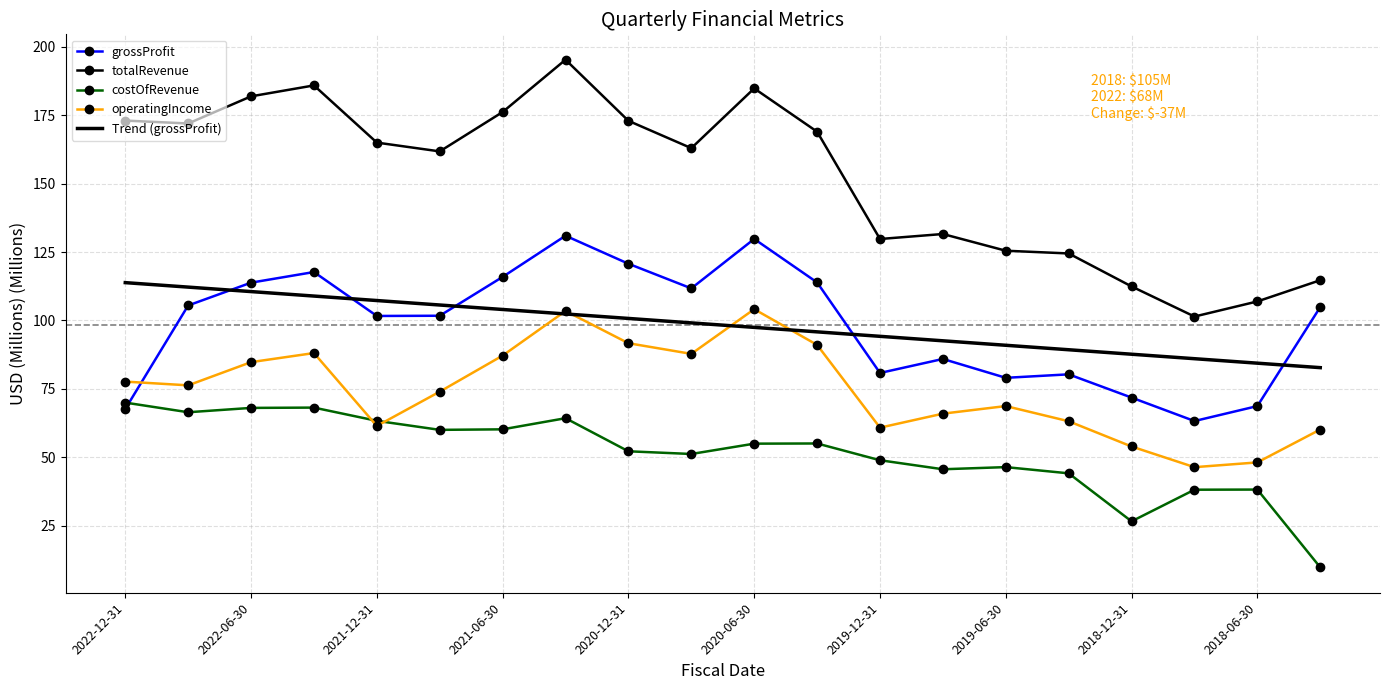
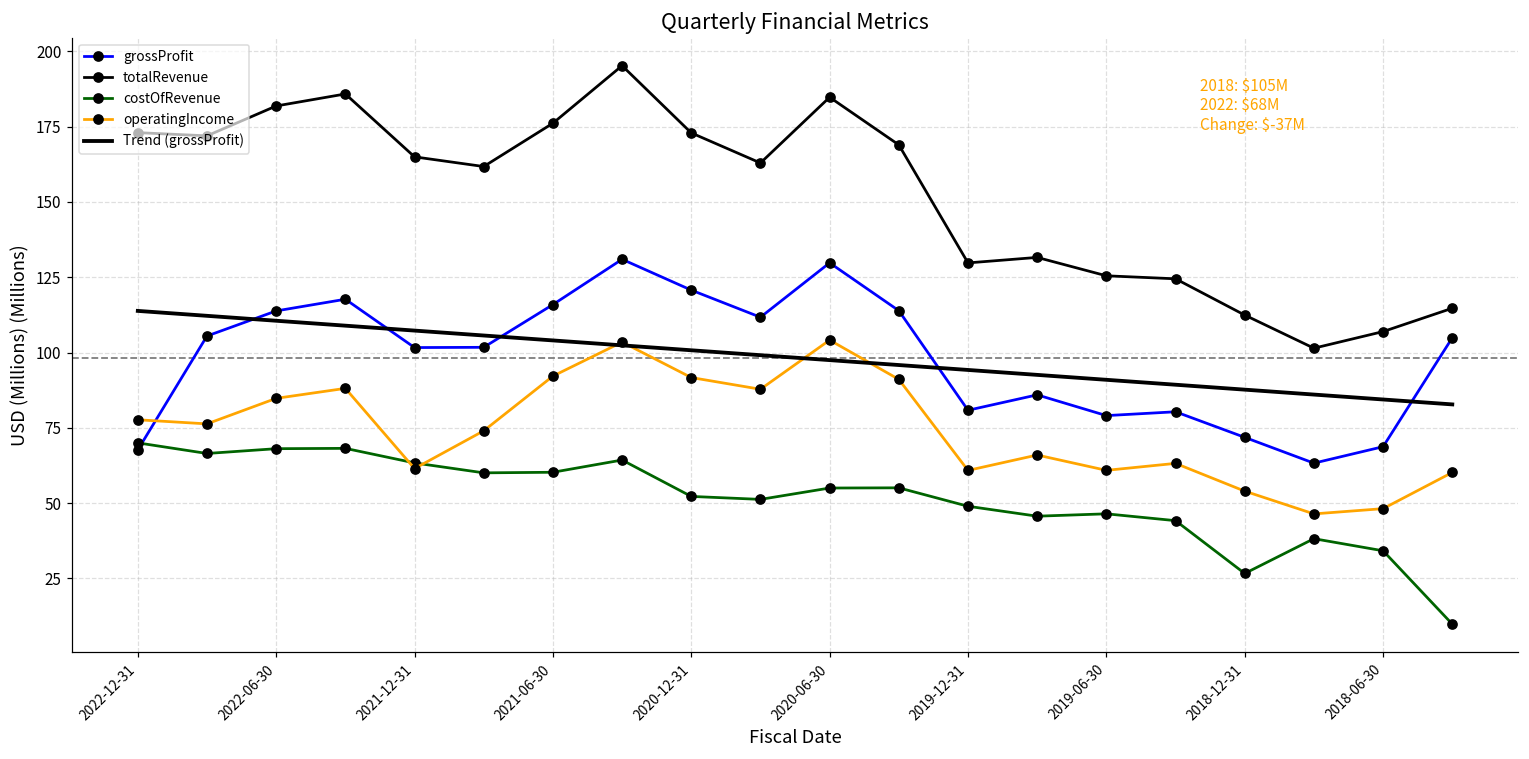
operatingIncome, 2021-06-30: 87 -> 92
operatingIncome, 2019-06-30: 69 -> 61
costOfRevenue, 2018-06-30: 38 -> 34
